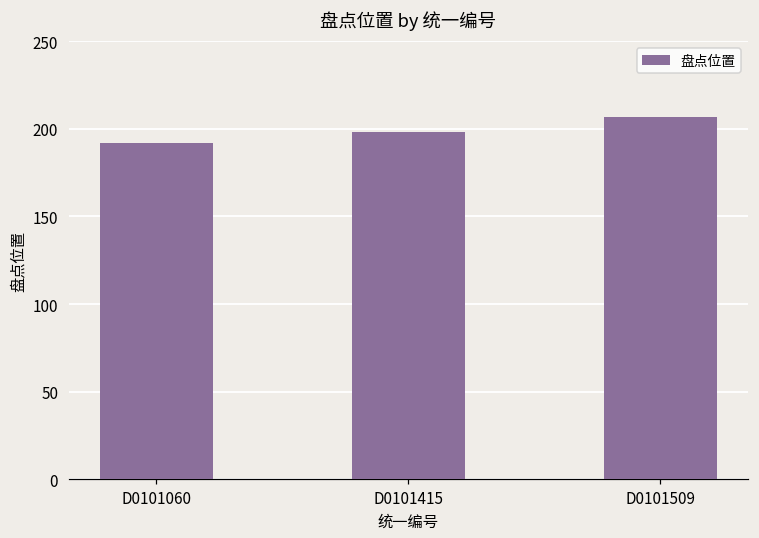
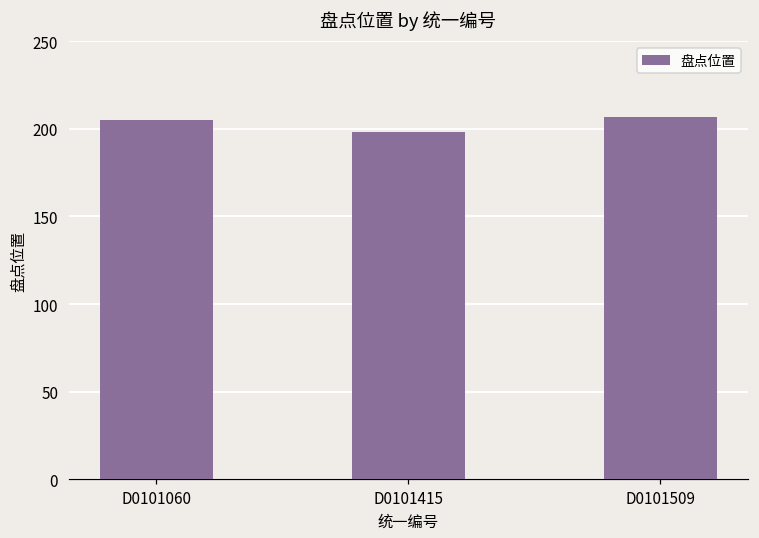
D0101060: 192 -> 205
